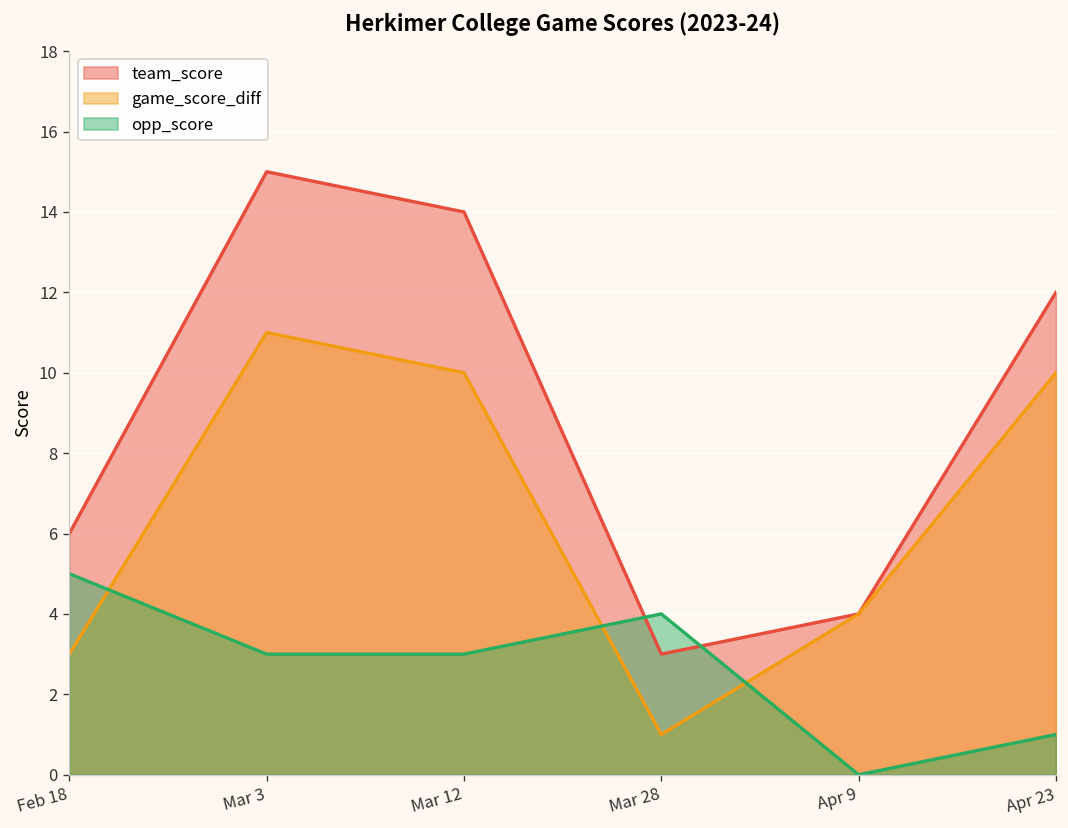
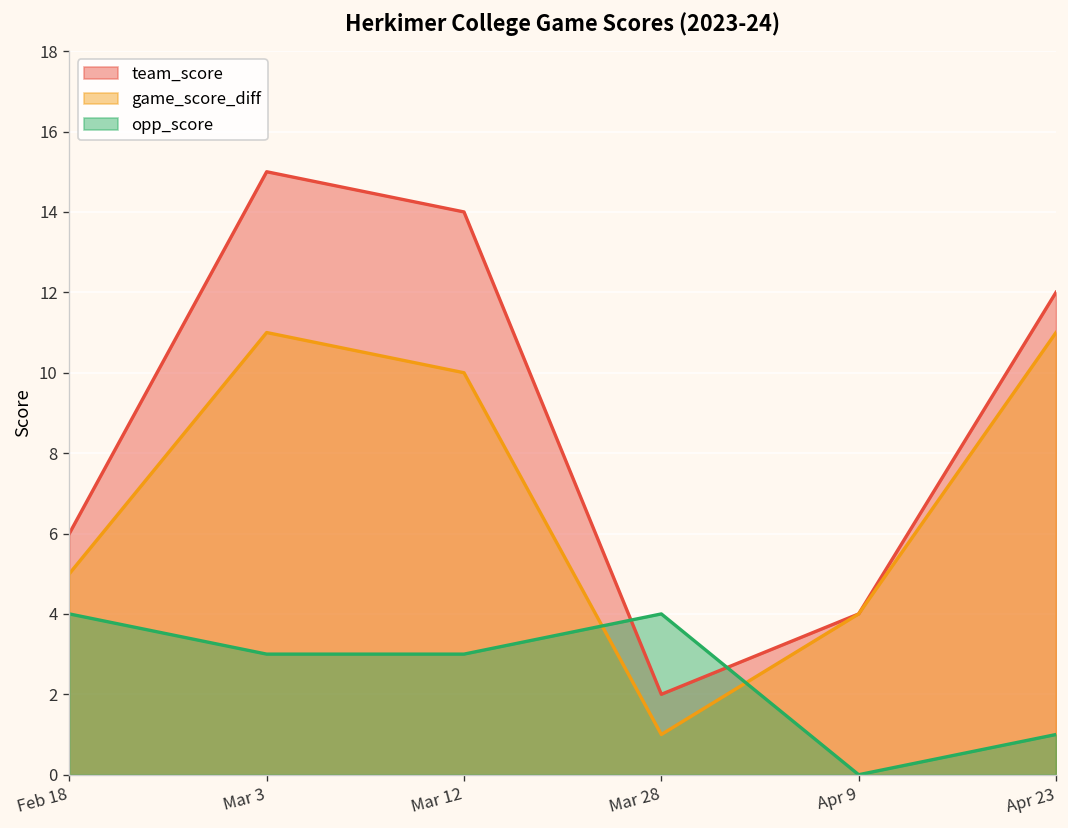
game_score_diff, Feb 18: 3 -> 5
opp_score, Feb 18: 5 -> 4
team_score, Mar 28: 3 -> 2
game_score_diff, Apr 23: 10 -> 11
